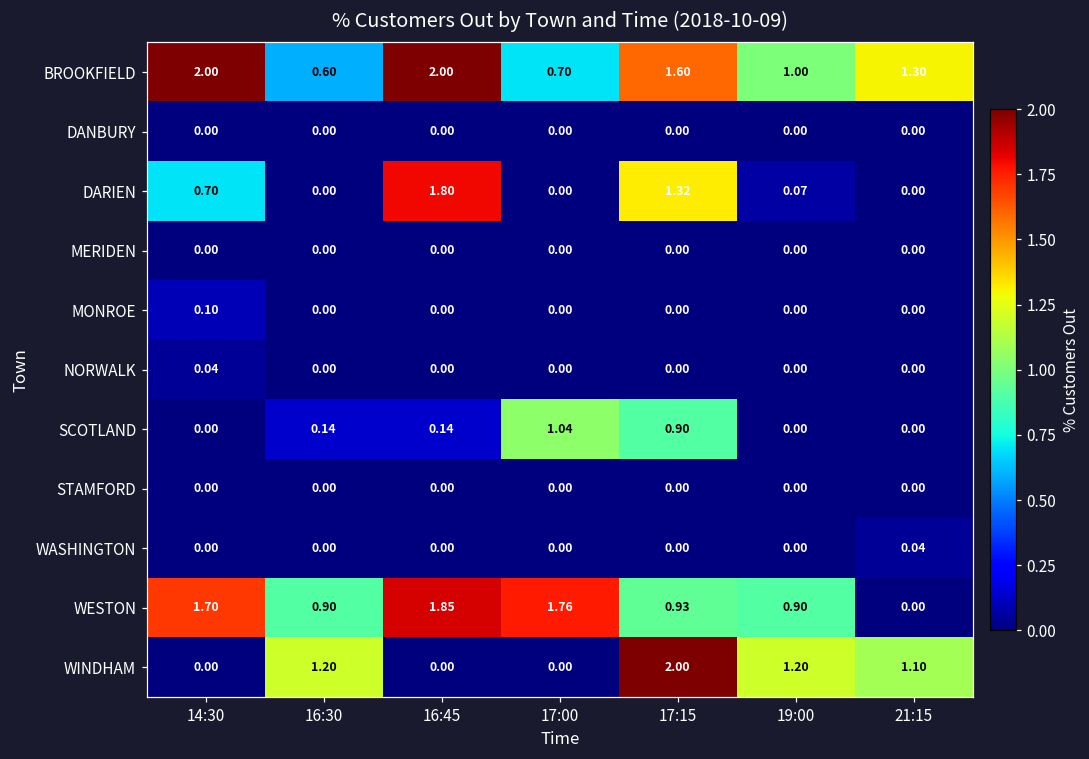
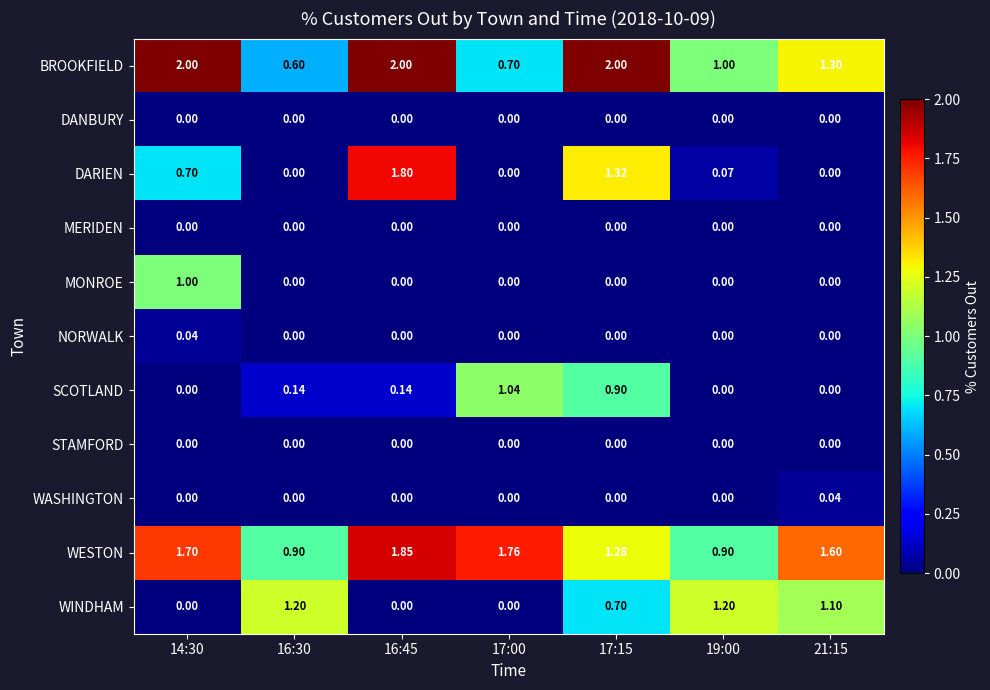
BROOKFIELD, 17:15: 1.60 -> 2.00
MONROE, 14:30: 0.10 -> 1.00
WESTON, 17:15: 0.93 -> 1.28
WESTON, 21:15: 0.00 -> 1.60
WINDHAM, 17:15: 2.00 -> 0.70
